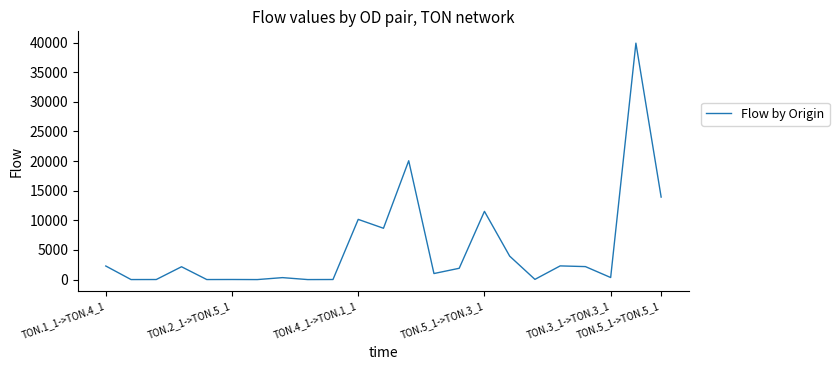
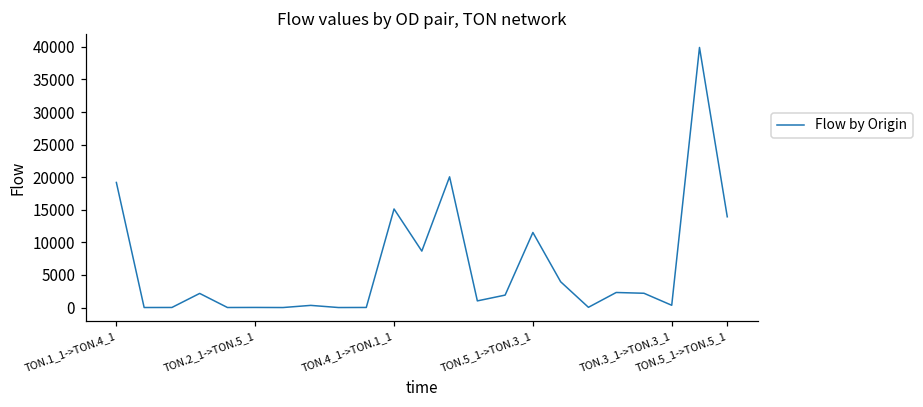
TON.1_1->TON.4_1: 2000 -> 19000
TON.4_1->TON.1_1: 10000 -> 15000
